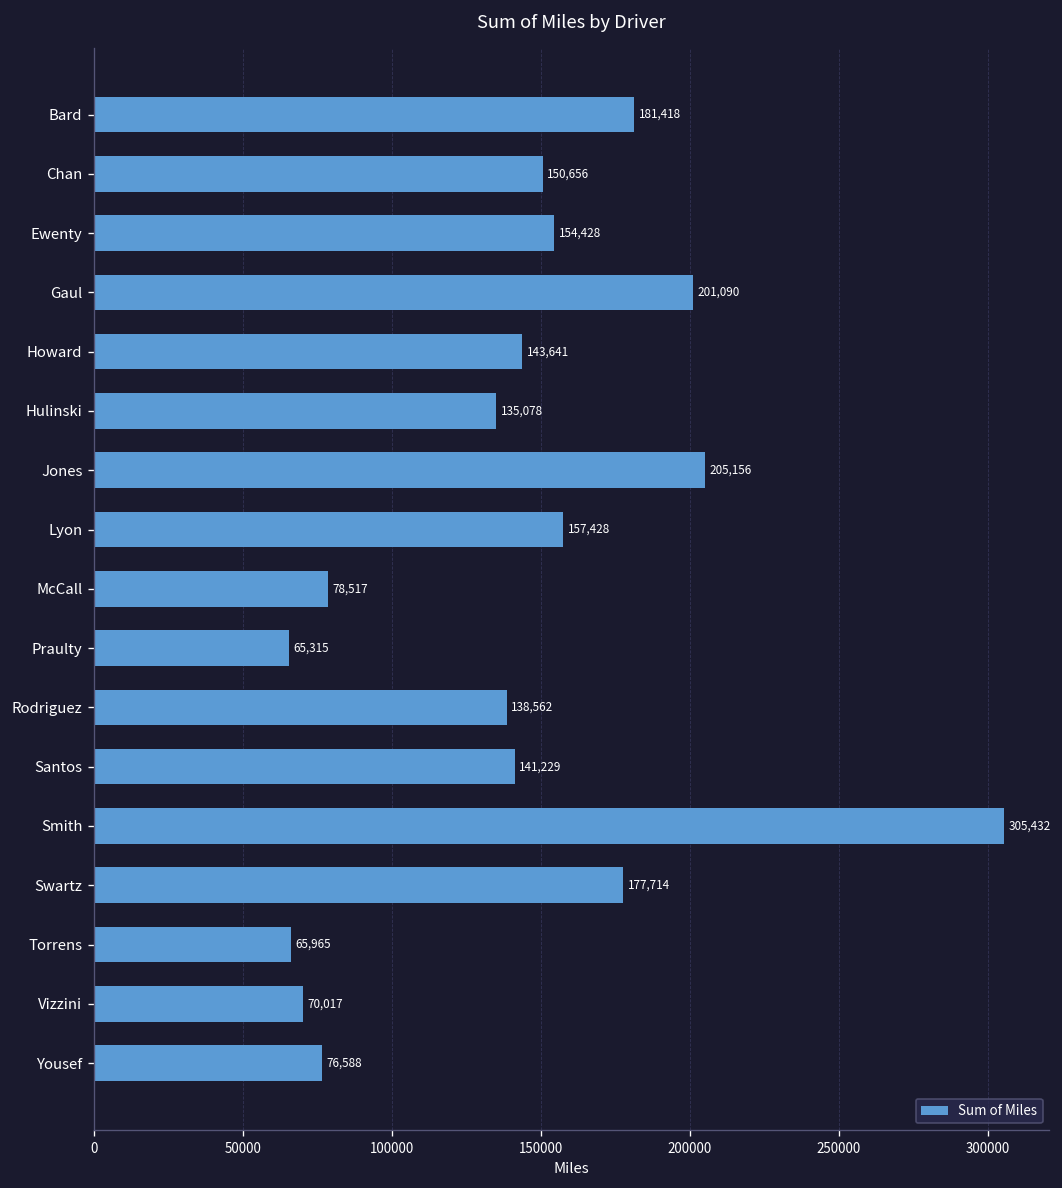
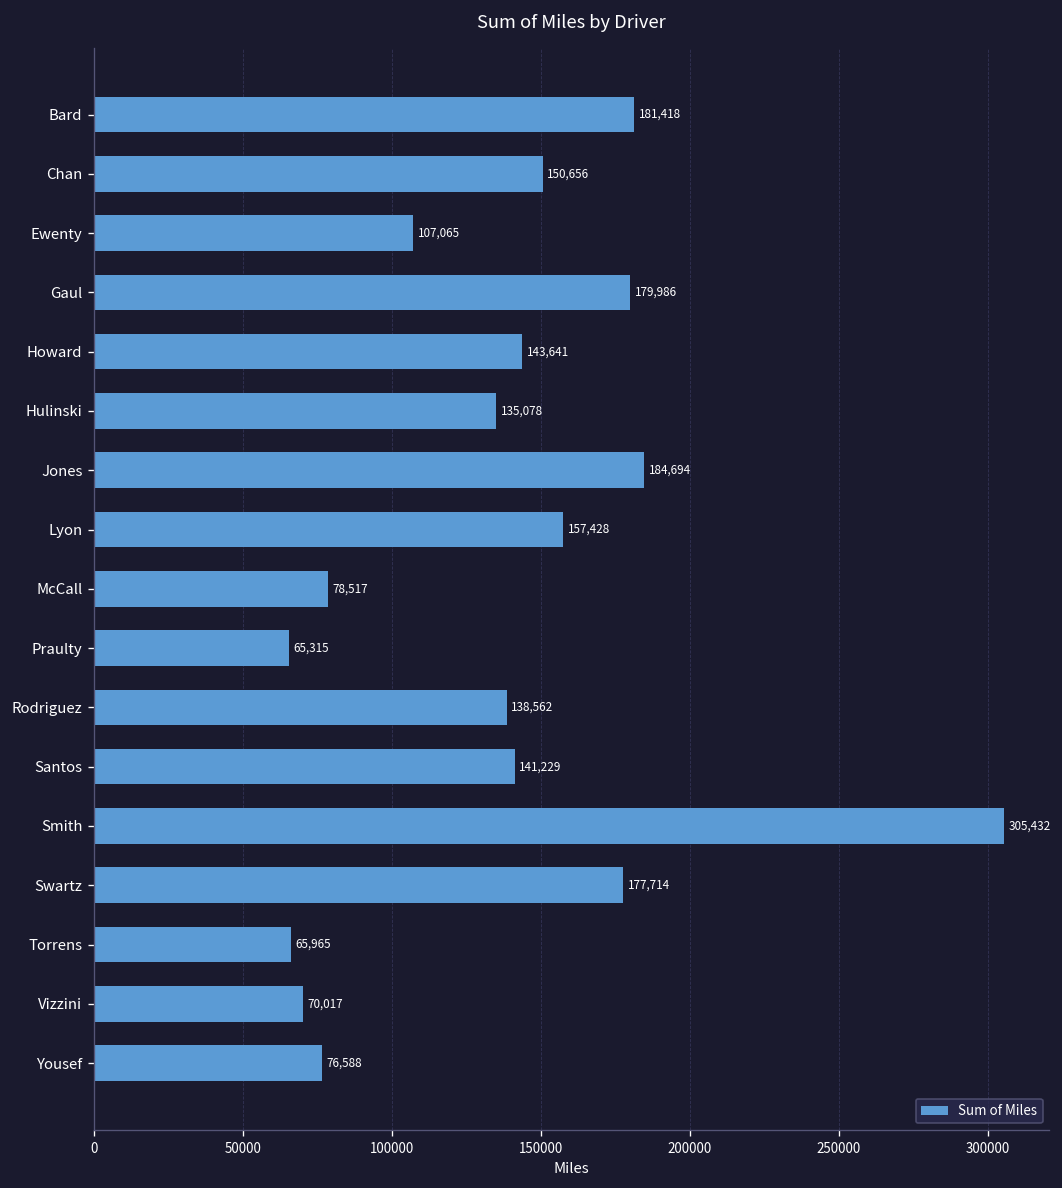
Ewenty: 154,428 -> 107,065
Gaul: 201,090 -> 179,986
Jones: 205,156 -> 184,694
